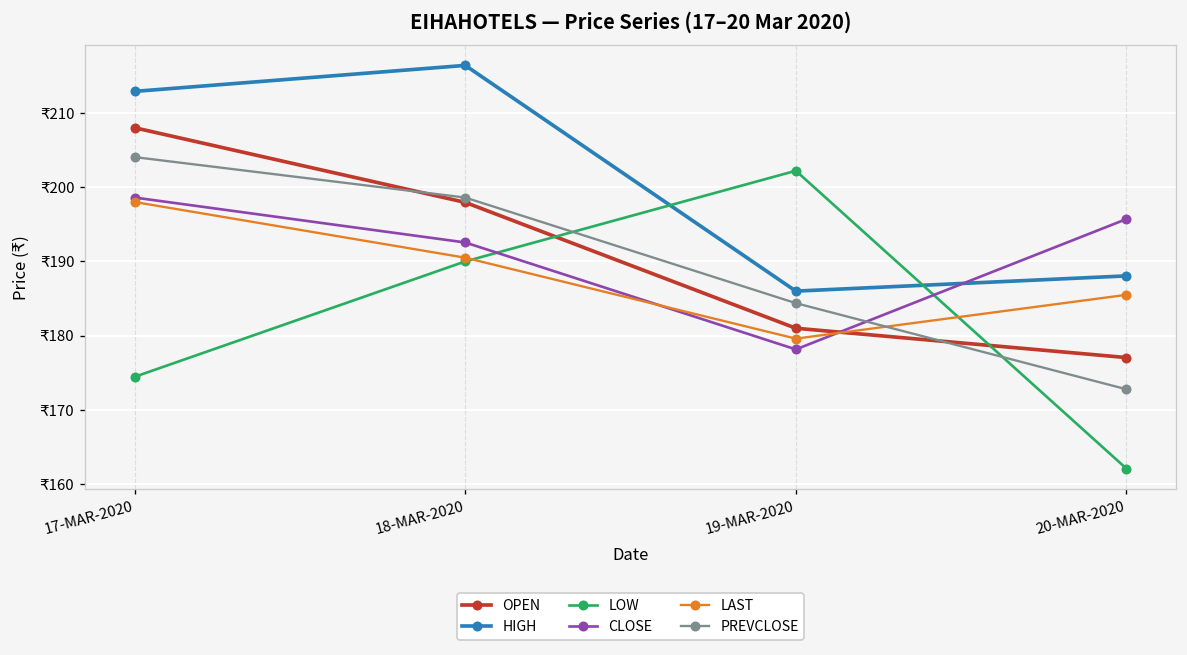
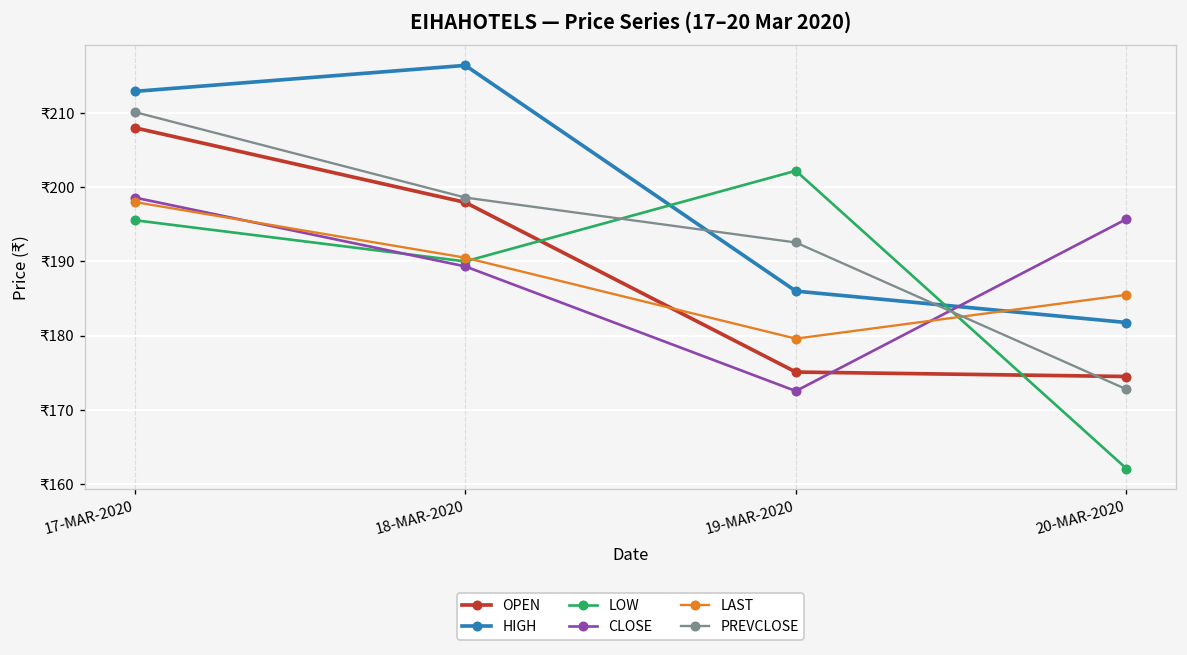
LOW, 17-MAR-2020: ₹174 -> ₹196
PREVCLOSE, 17-MAR-2020: ₹204 -> ₹210
CLOSE, 18-MAR-2020: ₹193 -> ₹189
OPEN, 19-MAR-2020: ₹181 -> ₹175
CLOSE, 19-MAR-2020: ₹178 -> ₹173
PREVCLOSE, 19-MAR-2020: ₹184 -> ₹193
OPEN, 20-MAR-2020: ₹177 -> ₹175
HIGH, 20-MAR-2020: ₹188 -> ₹182
